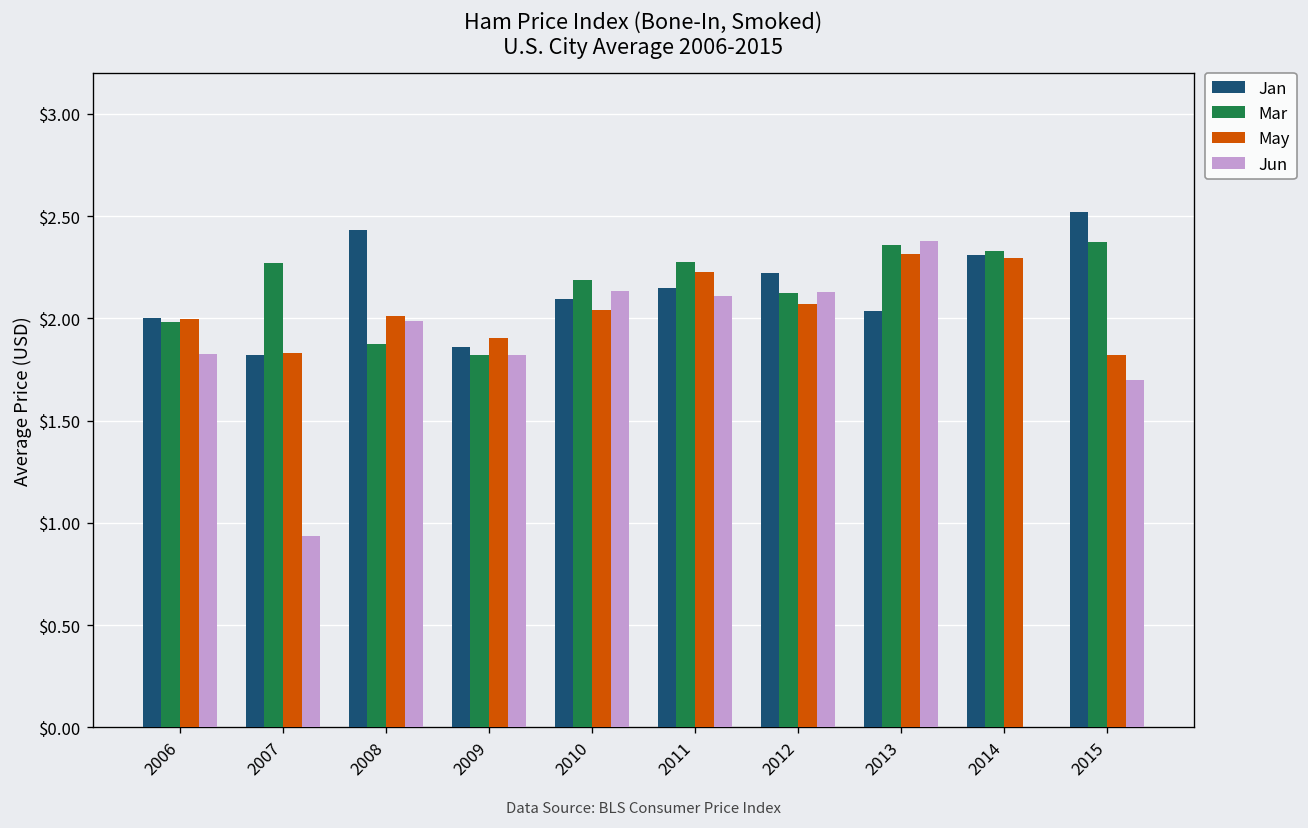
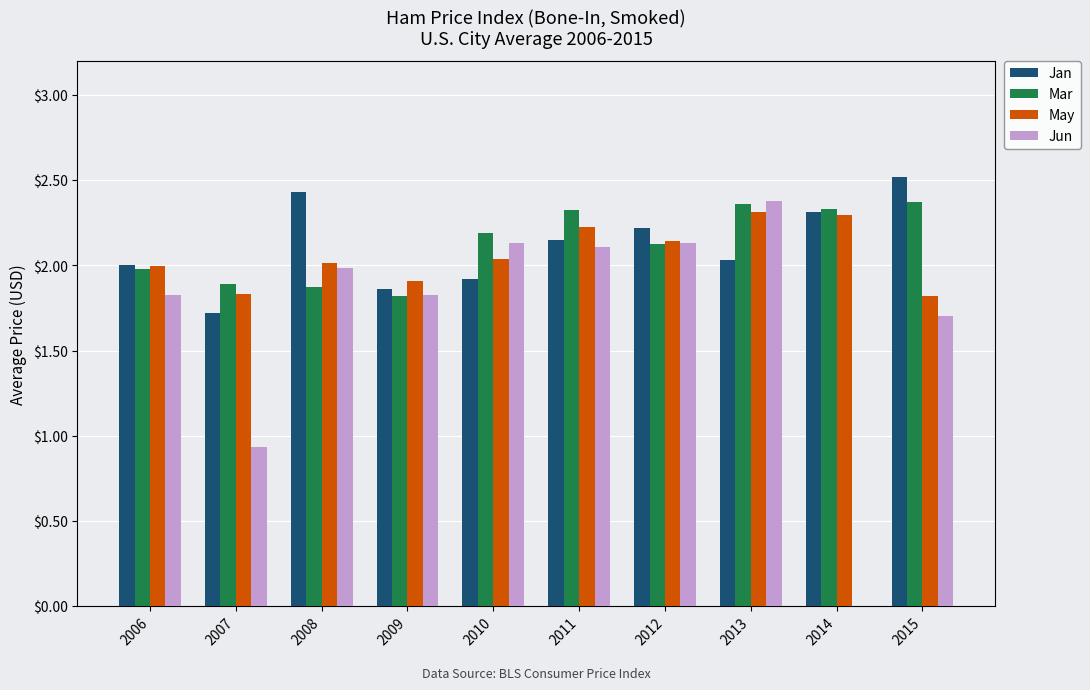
Jan, 2007: $1.82 -> $1.72
Mar, 2007: $2.27 -> $1.89
Jan, 2010: $2.10 -> $1.92
Mar, 2011: $2.28 -> $2.32
May, 2012: $2.07 -> $2.14
